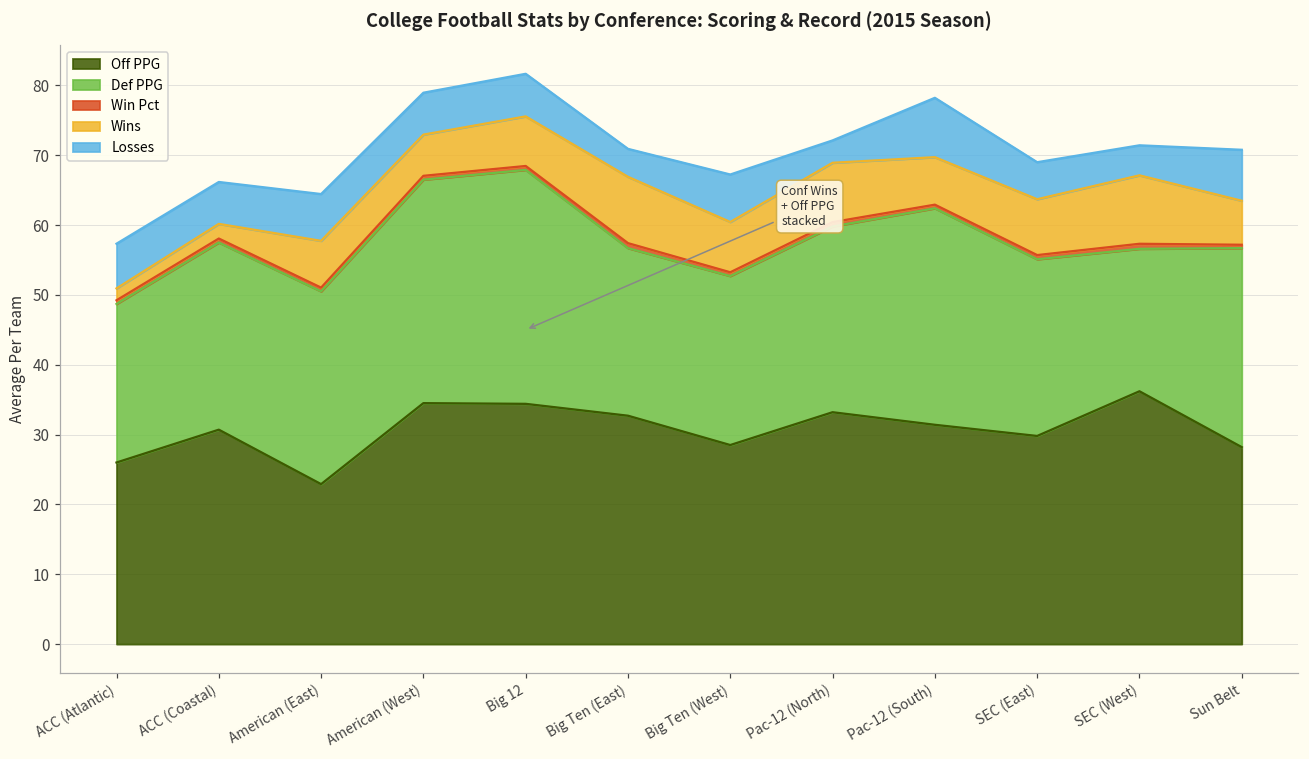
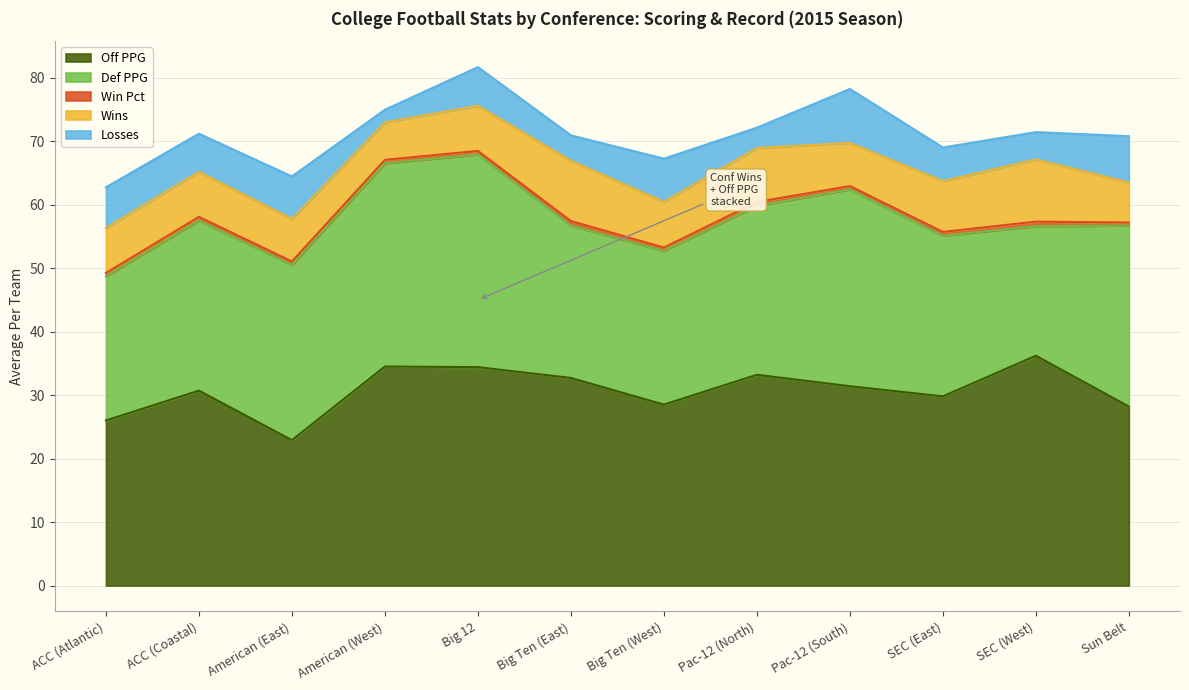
Wins, ACC (Atlantic): 2 -> 7
Wins, ACC (Coastal): 2 -> 7
Losses, American (West): 6 -> 2
